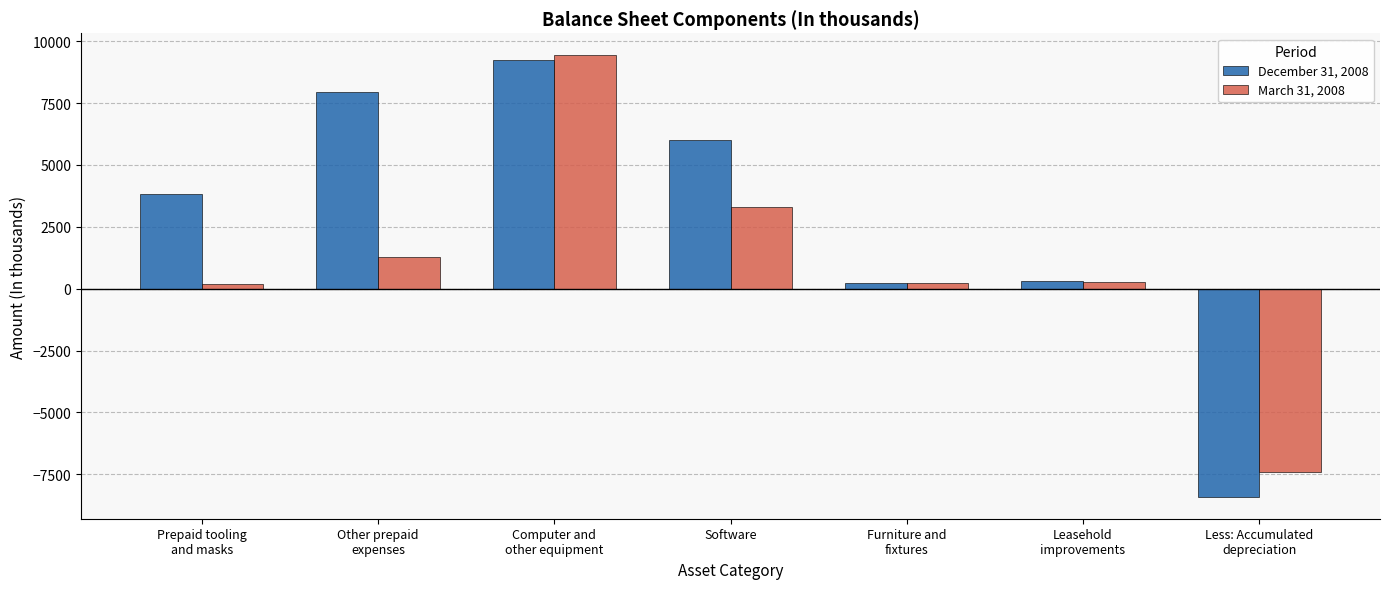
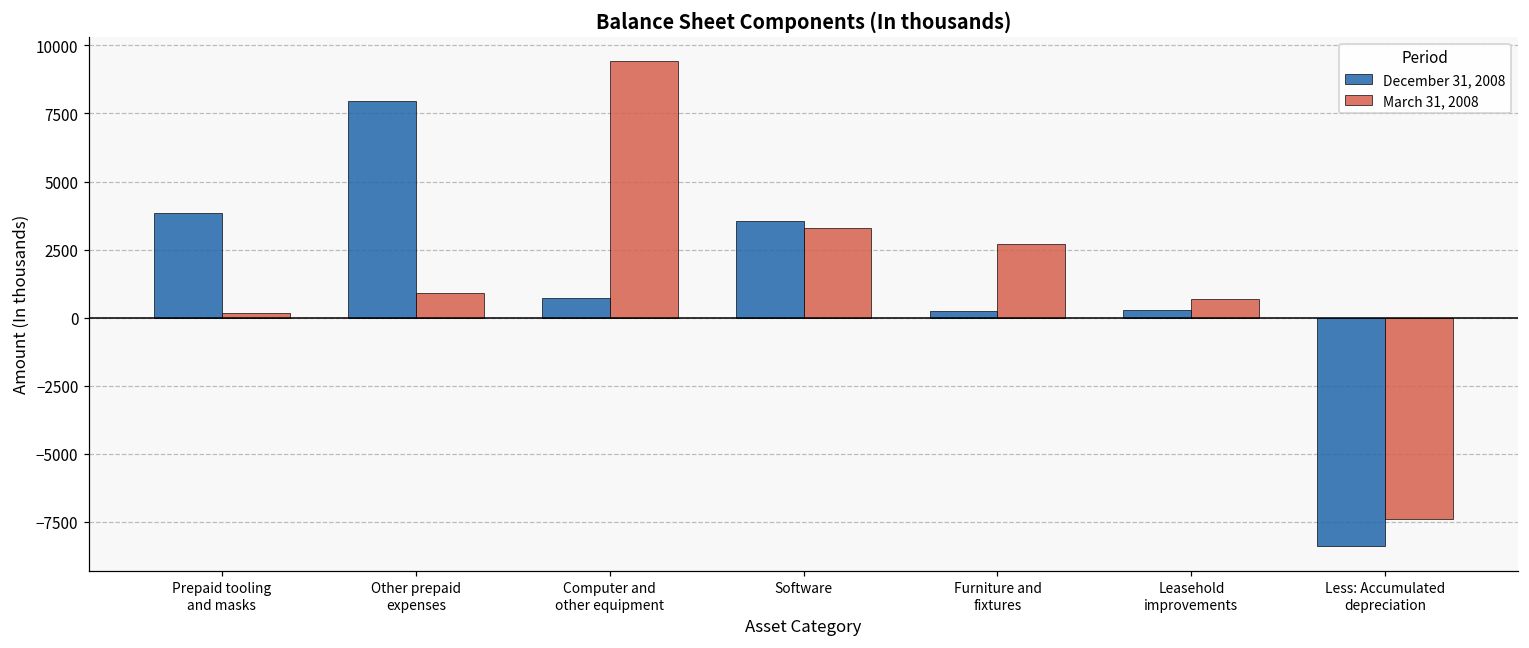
March 31, 2008, Other prepaid expenses: 1300 -> 900
December 31, 2008, Computer and other equipment: 9200 -> 700
December 31, 2008, Software: 6000 -> 3600
March 31, 2008, Furniture and fixtures: 200 -> 2700
March 31, 2008, Leasehold improvements: 300 -> 700
